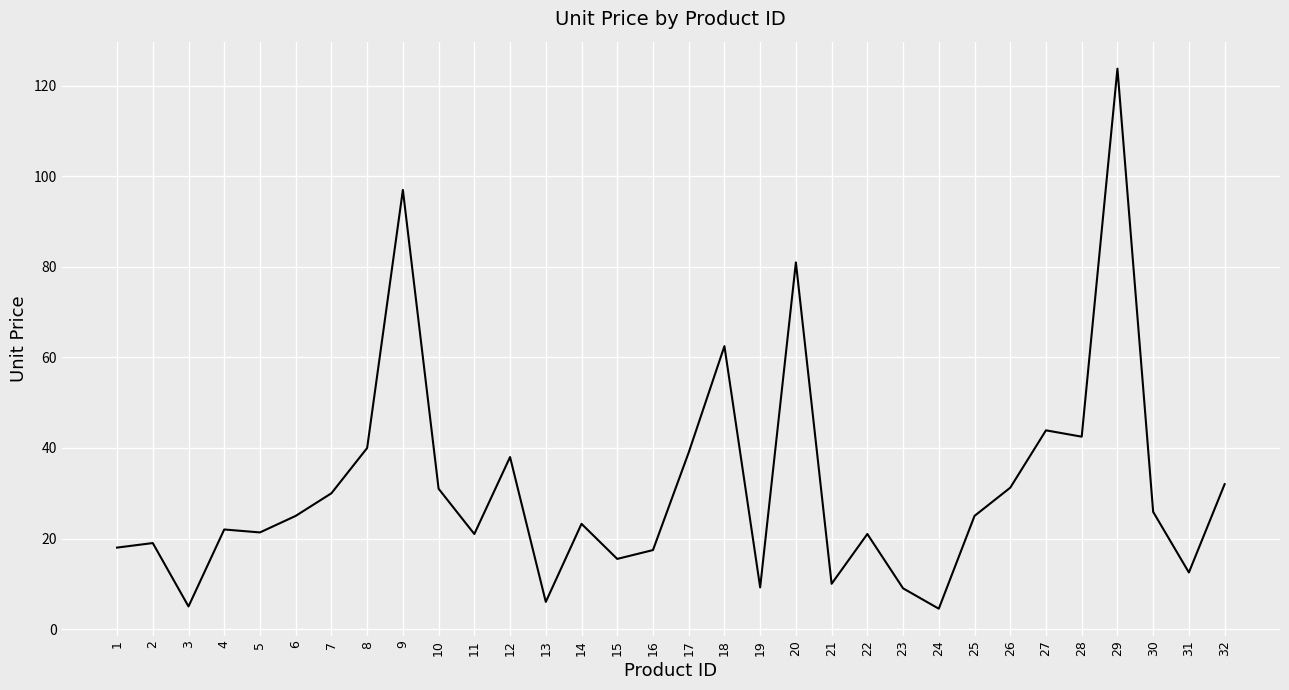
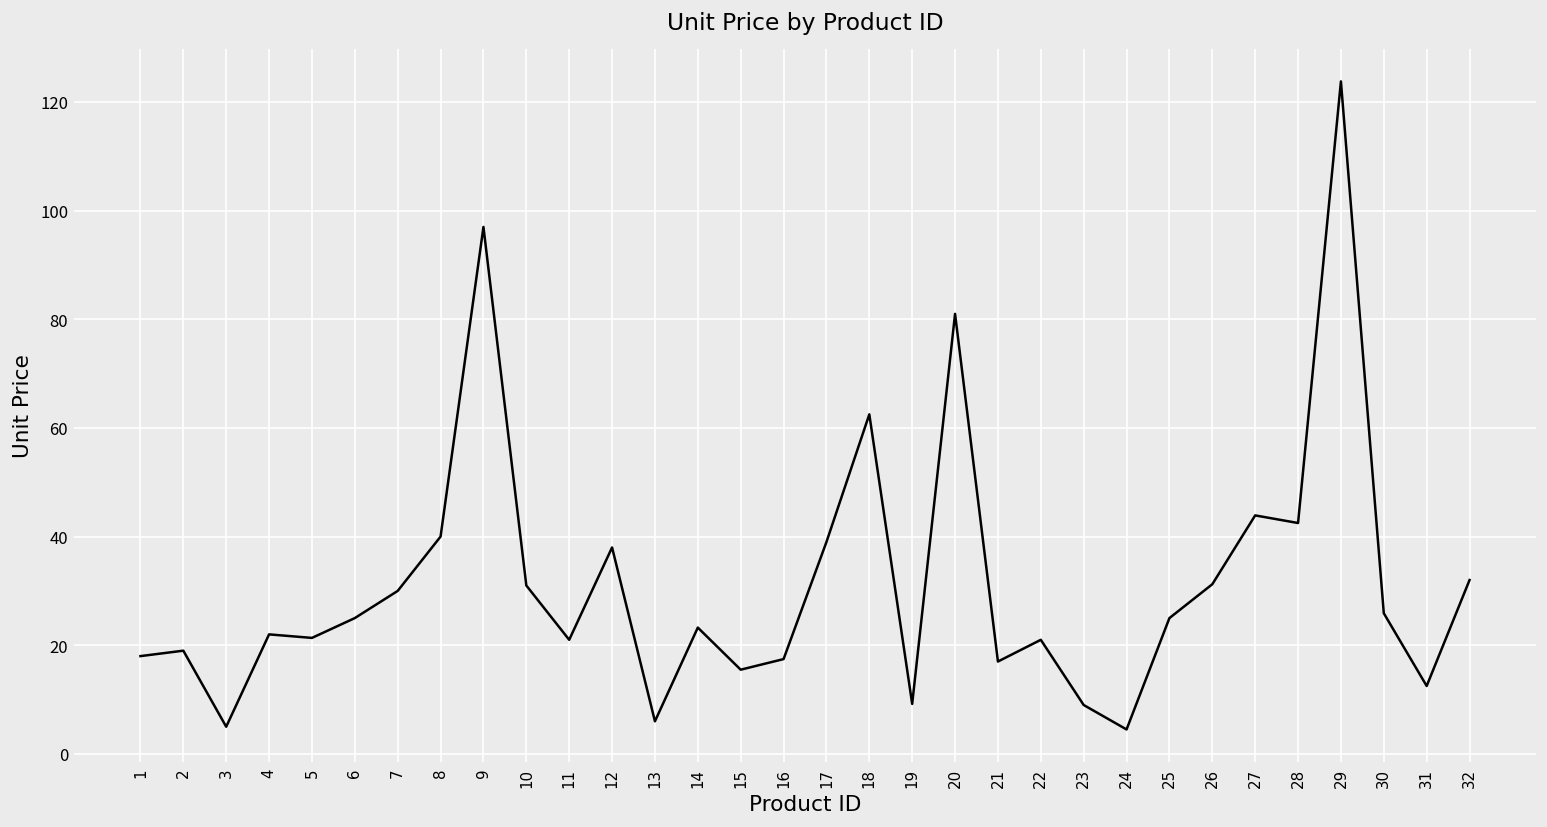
21: 10 -> 17
